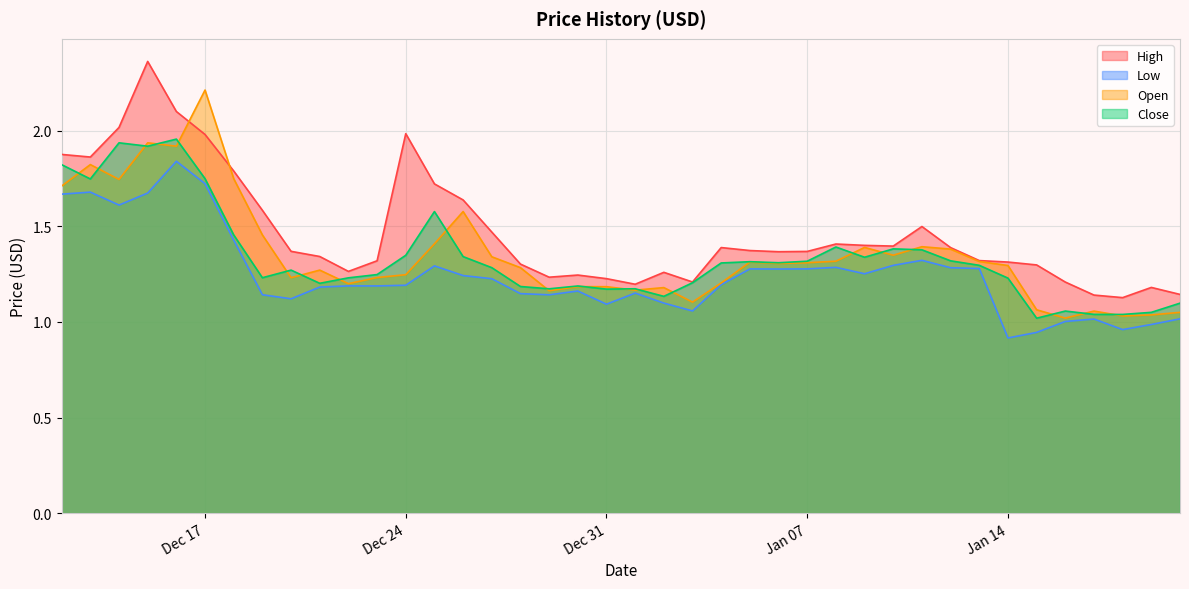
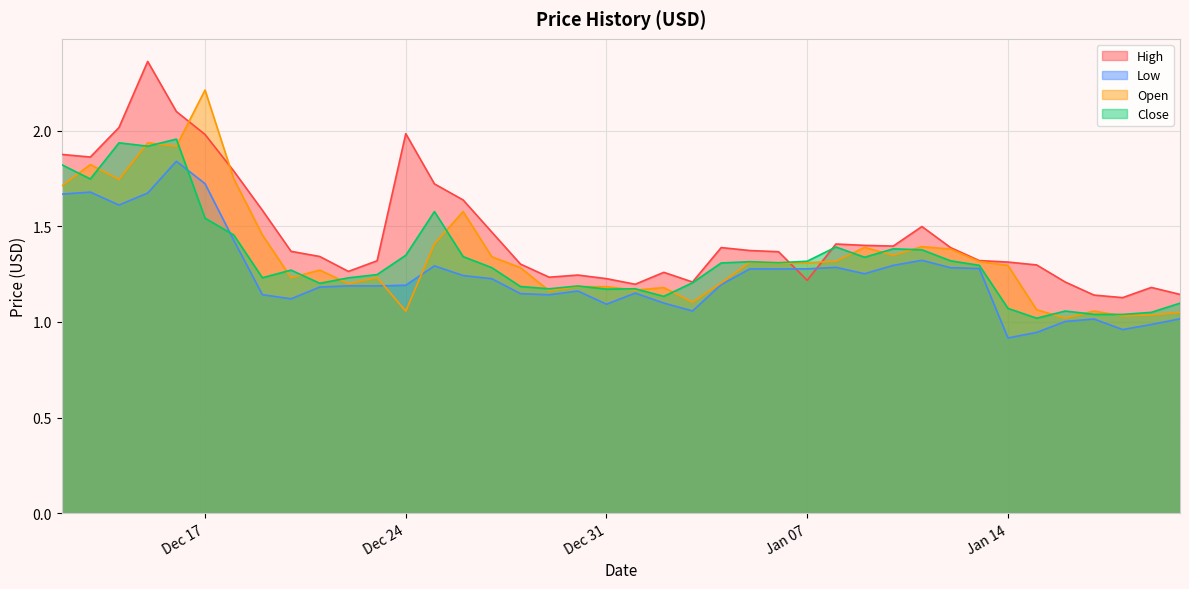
Close, Dec 17: 1.75 -> 1.54
Open, Dec 24: 1.25 -> 1.06
High, Jan 07: 1.37 -> 1.22
Close, Jan 14: 1.23 -> 1.07
